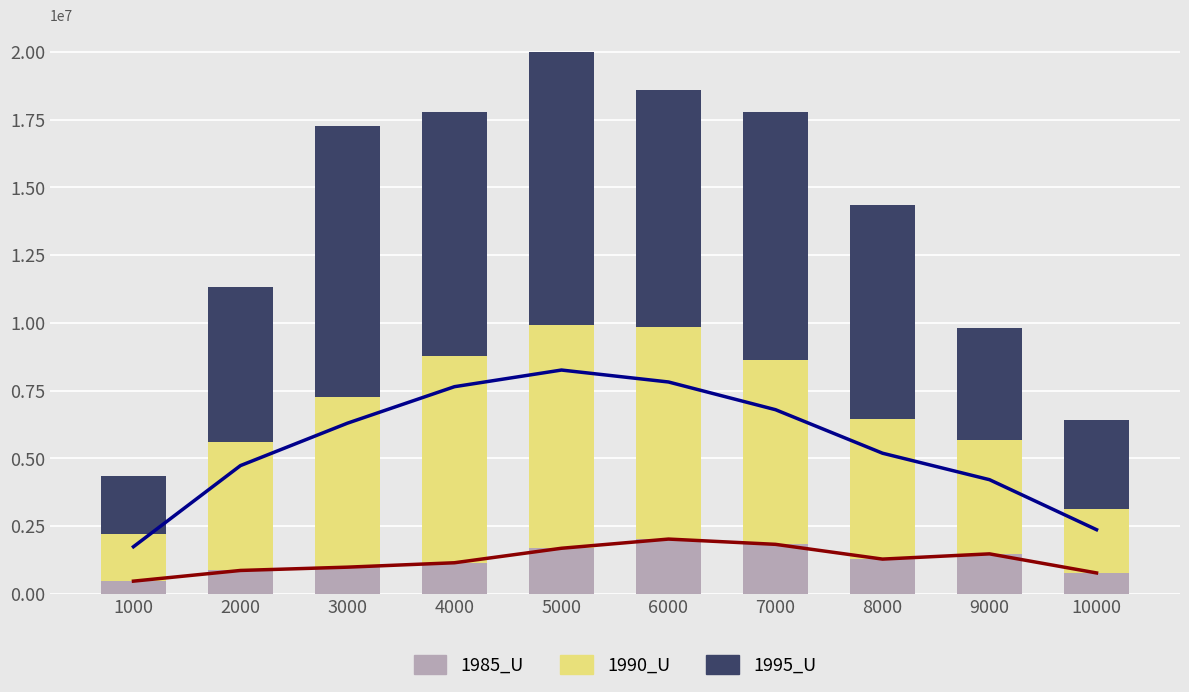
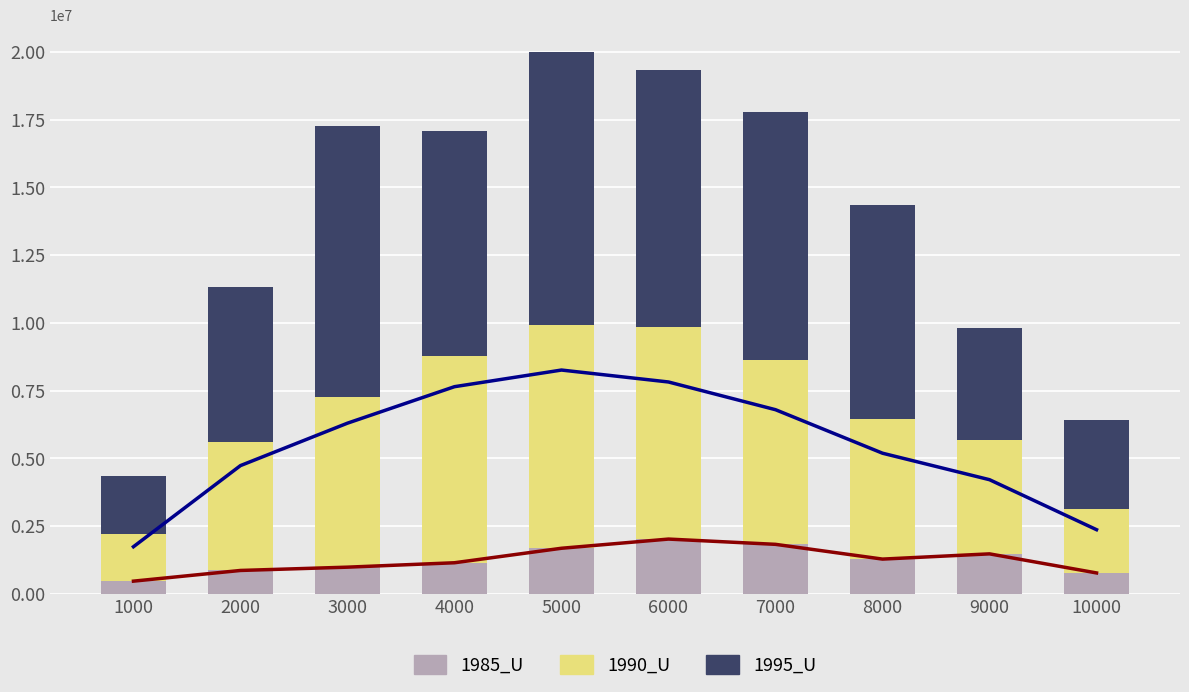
1995_U, 4000: 9000000 -> 8300000
1995_U, 6000: 8800000 -> 9500000
